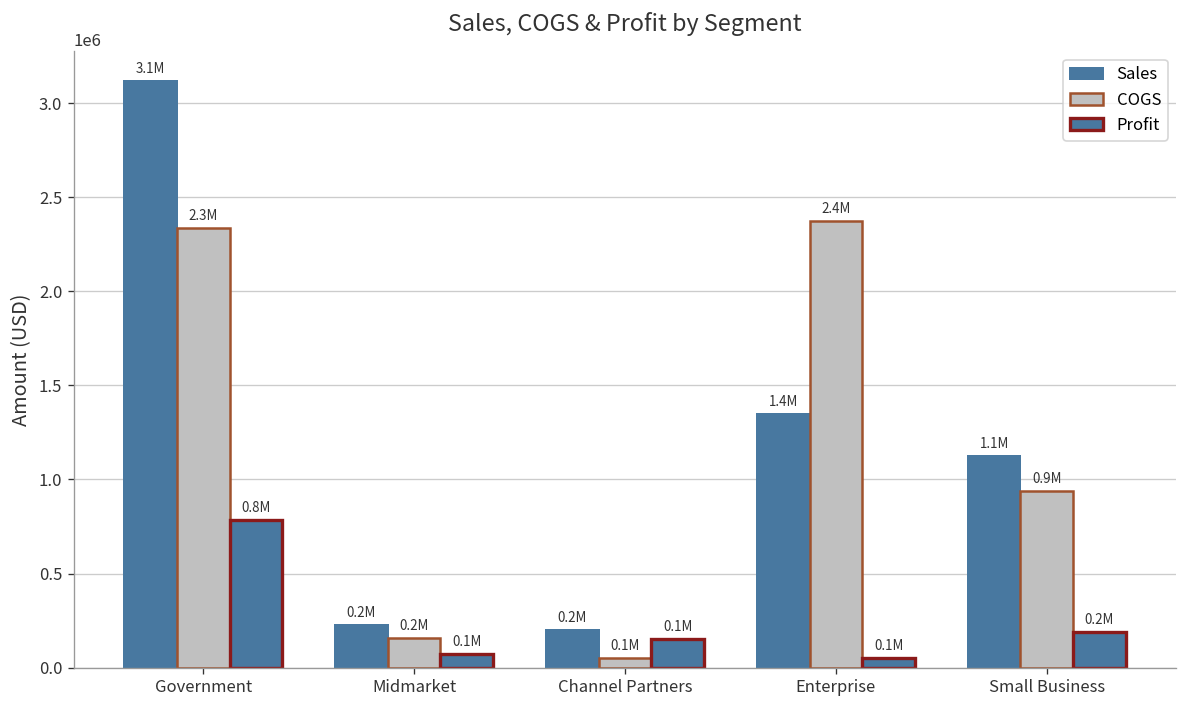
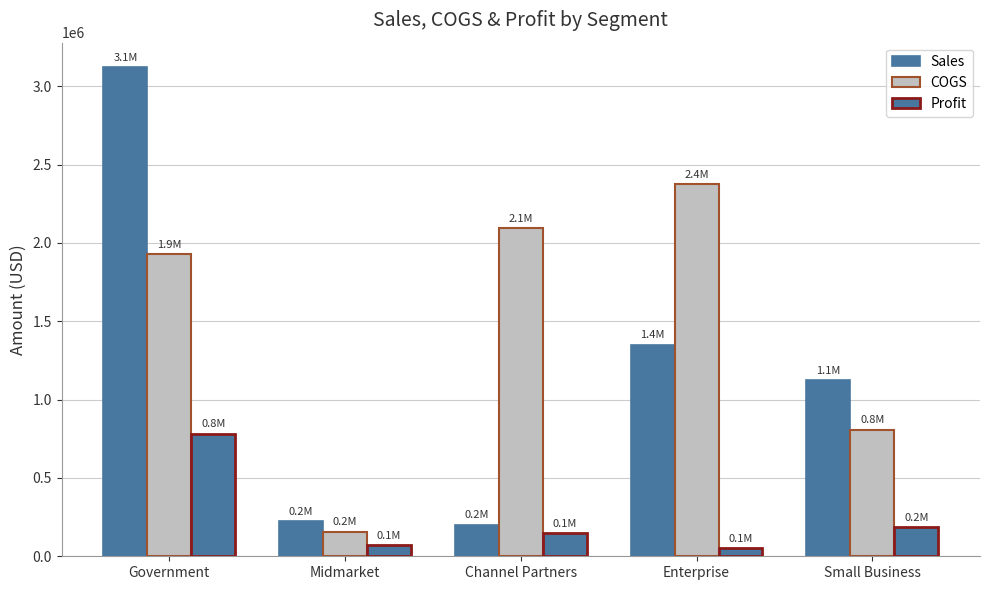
COGS, Government: 2.3M -> 1.9M
COGS, Channel Partners: 0.1M -> 2.1M
COGS, Small Business: 0.9M -> 0.8M
